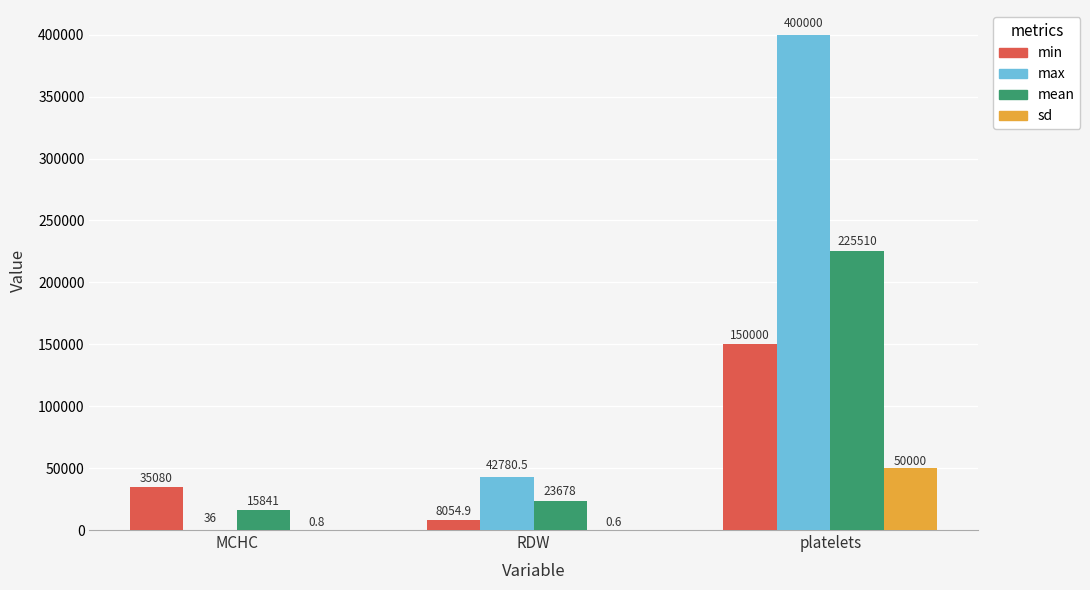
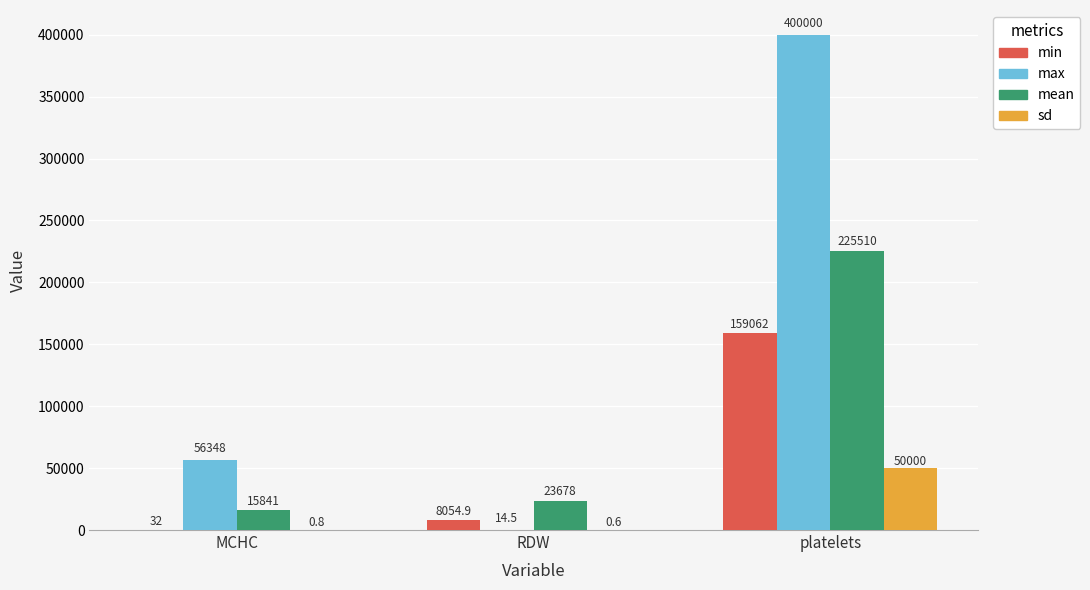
min, MCHC: 35080 -> 32
max, MCHC: 36 -> 56348
max, RDW: 42780.5 -> 14.5
min, platelets: 150000 -> 159062
